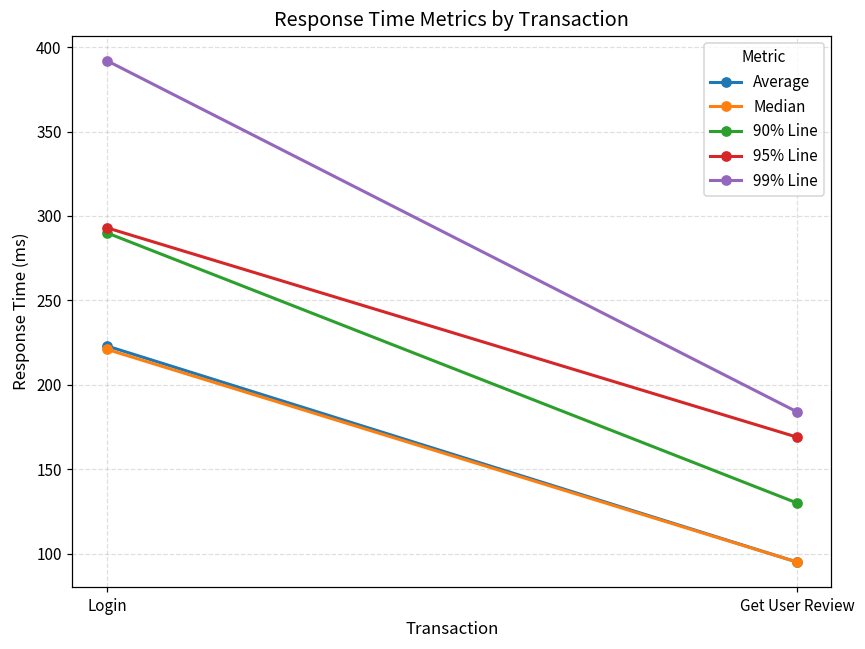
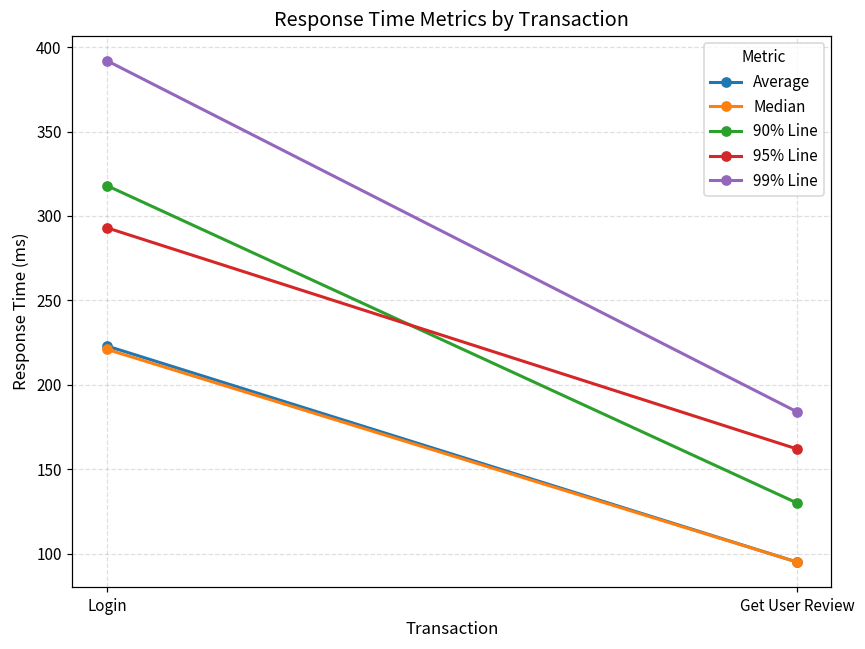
90% Line, Login: 290 -> 318
95% Line, Get User Review: 169 -> 162
